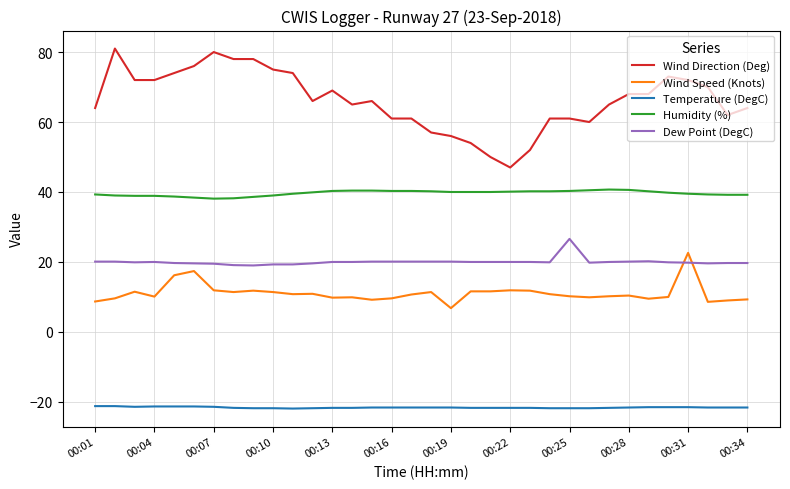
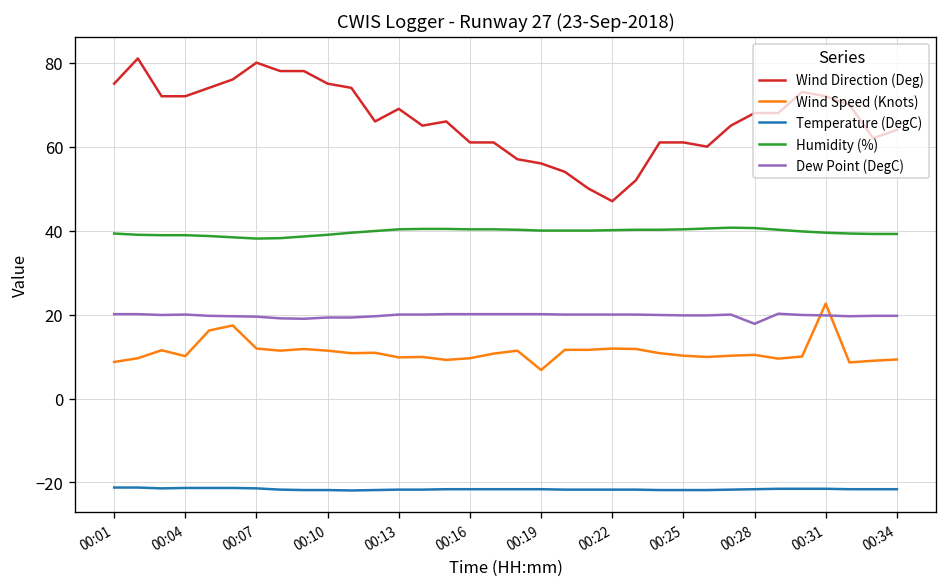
Wind Direction (Deg), 00:01: 64 -> 75
Dew Point (DegC), 00:25: 27 -> 20
Dew Point (DegC), 00:28: 20 -> 18
